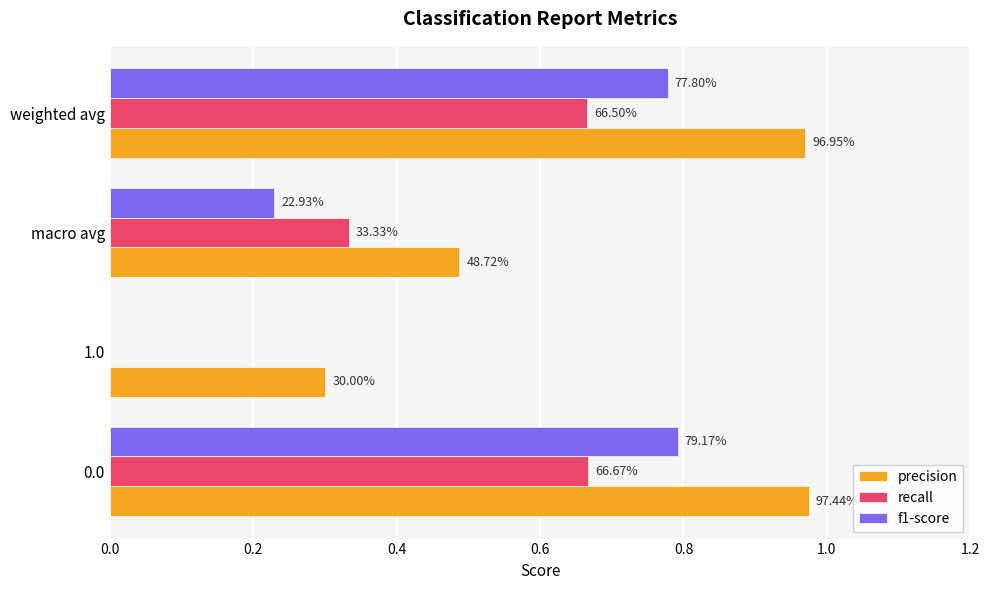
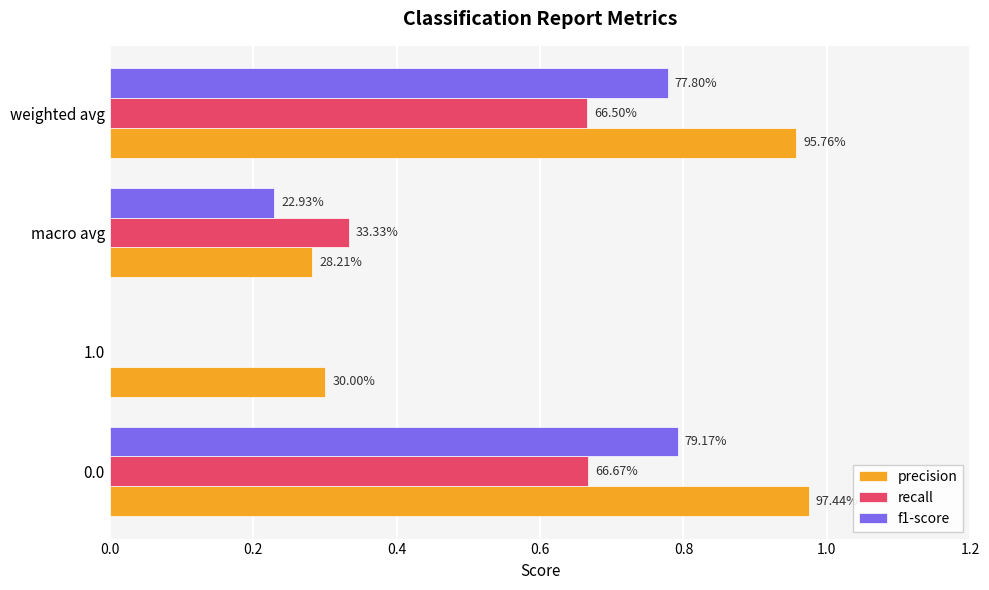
precision, weighted avg: 96.95% -> 95.76%
precision, macro avg: 48.72% -> 28.21%
